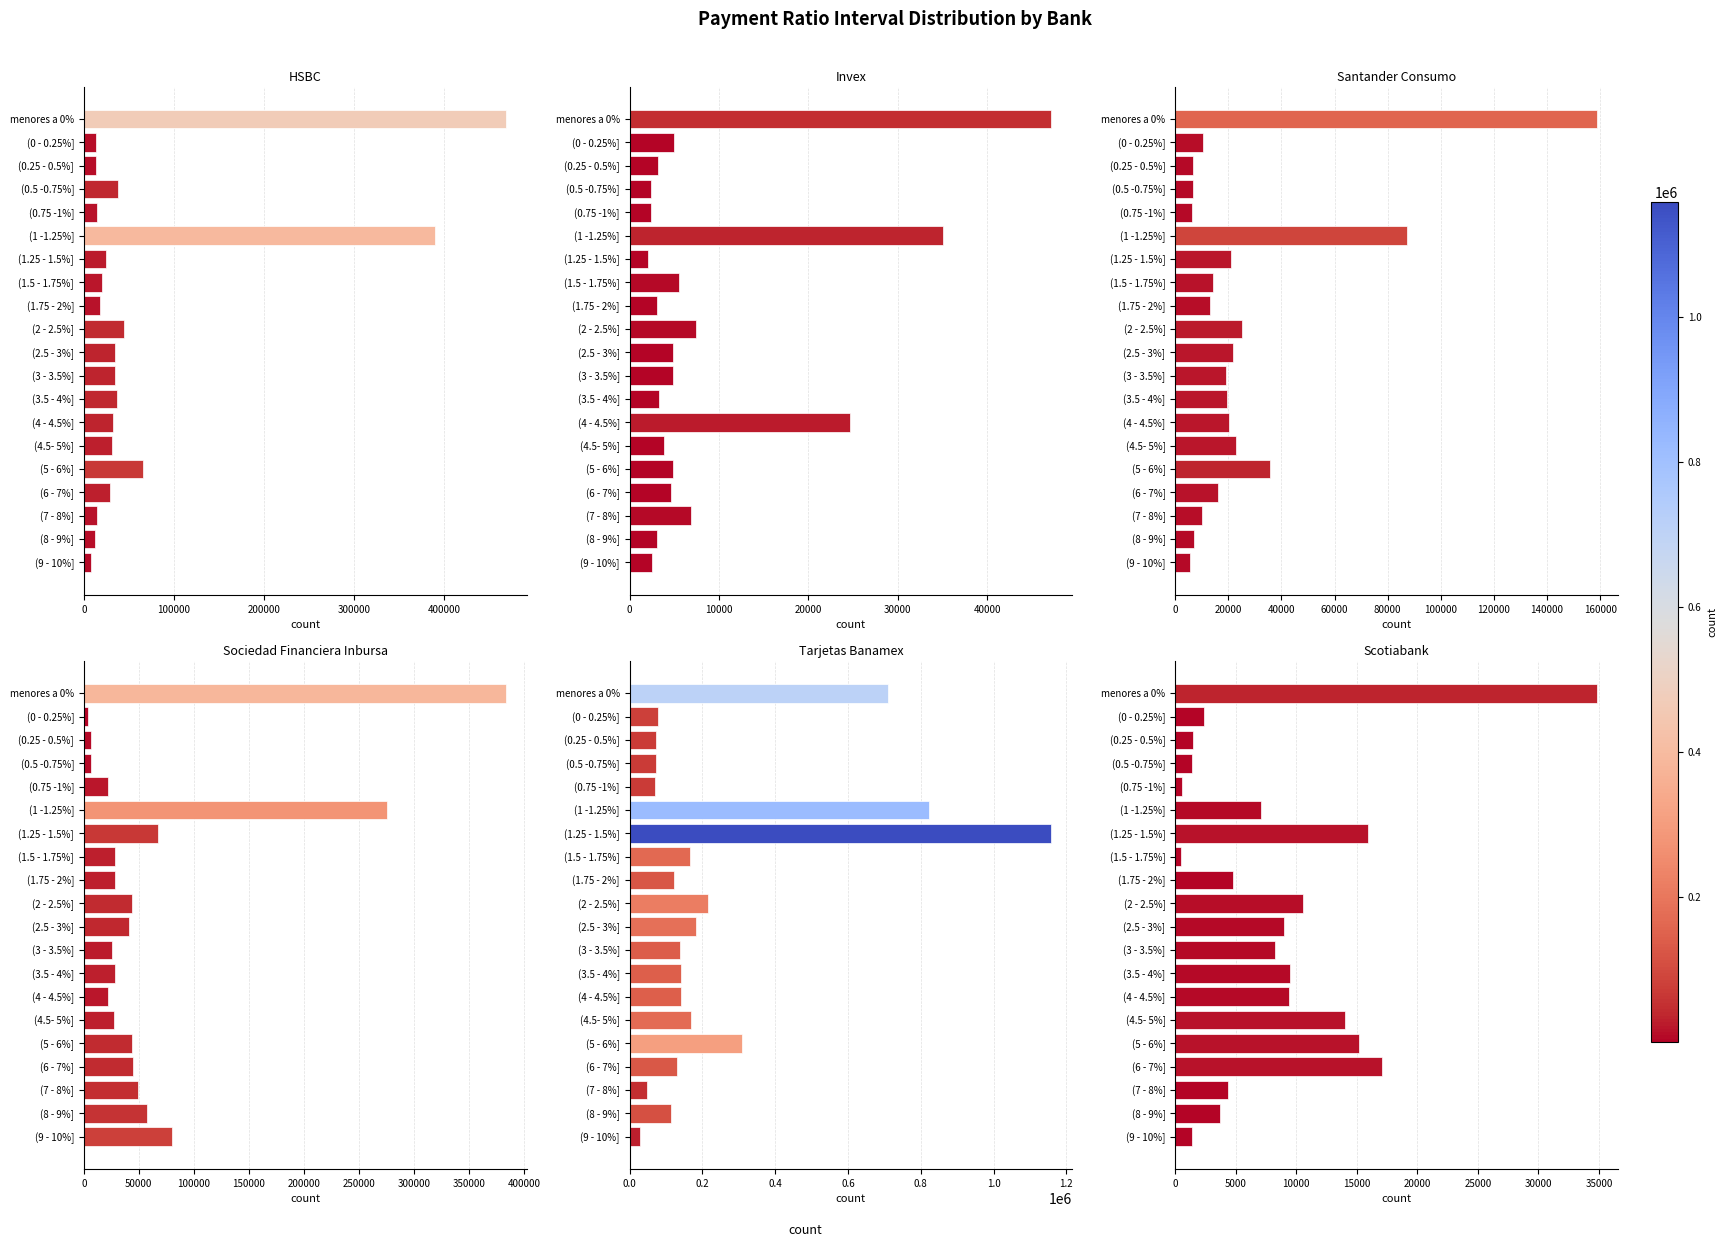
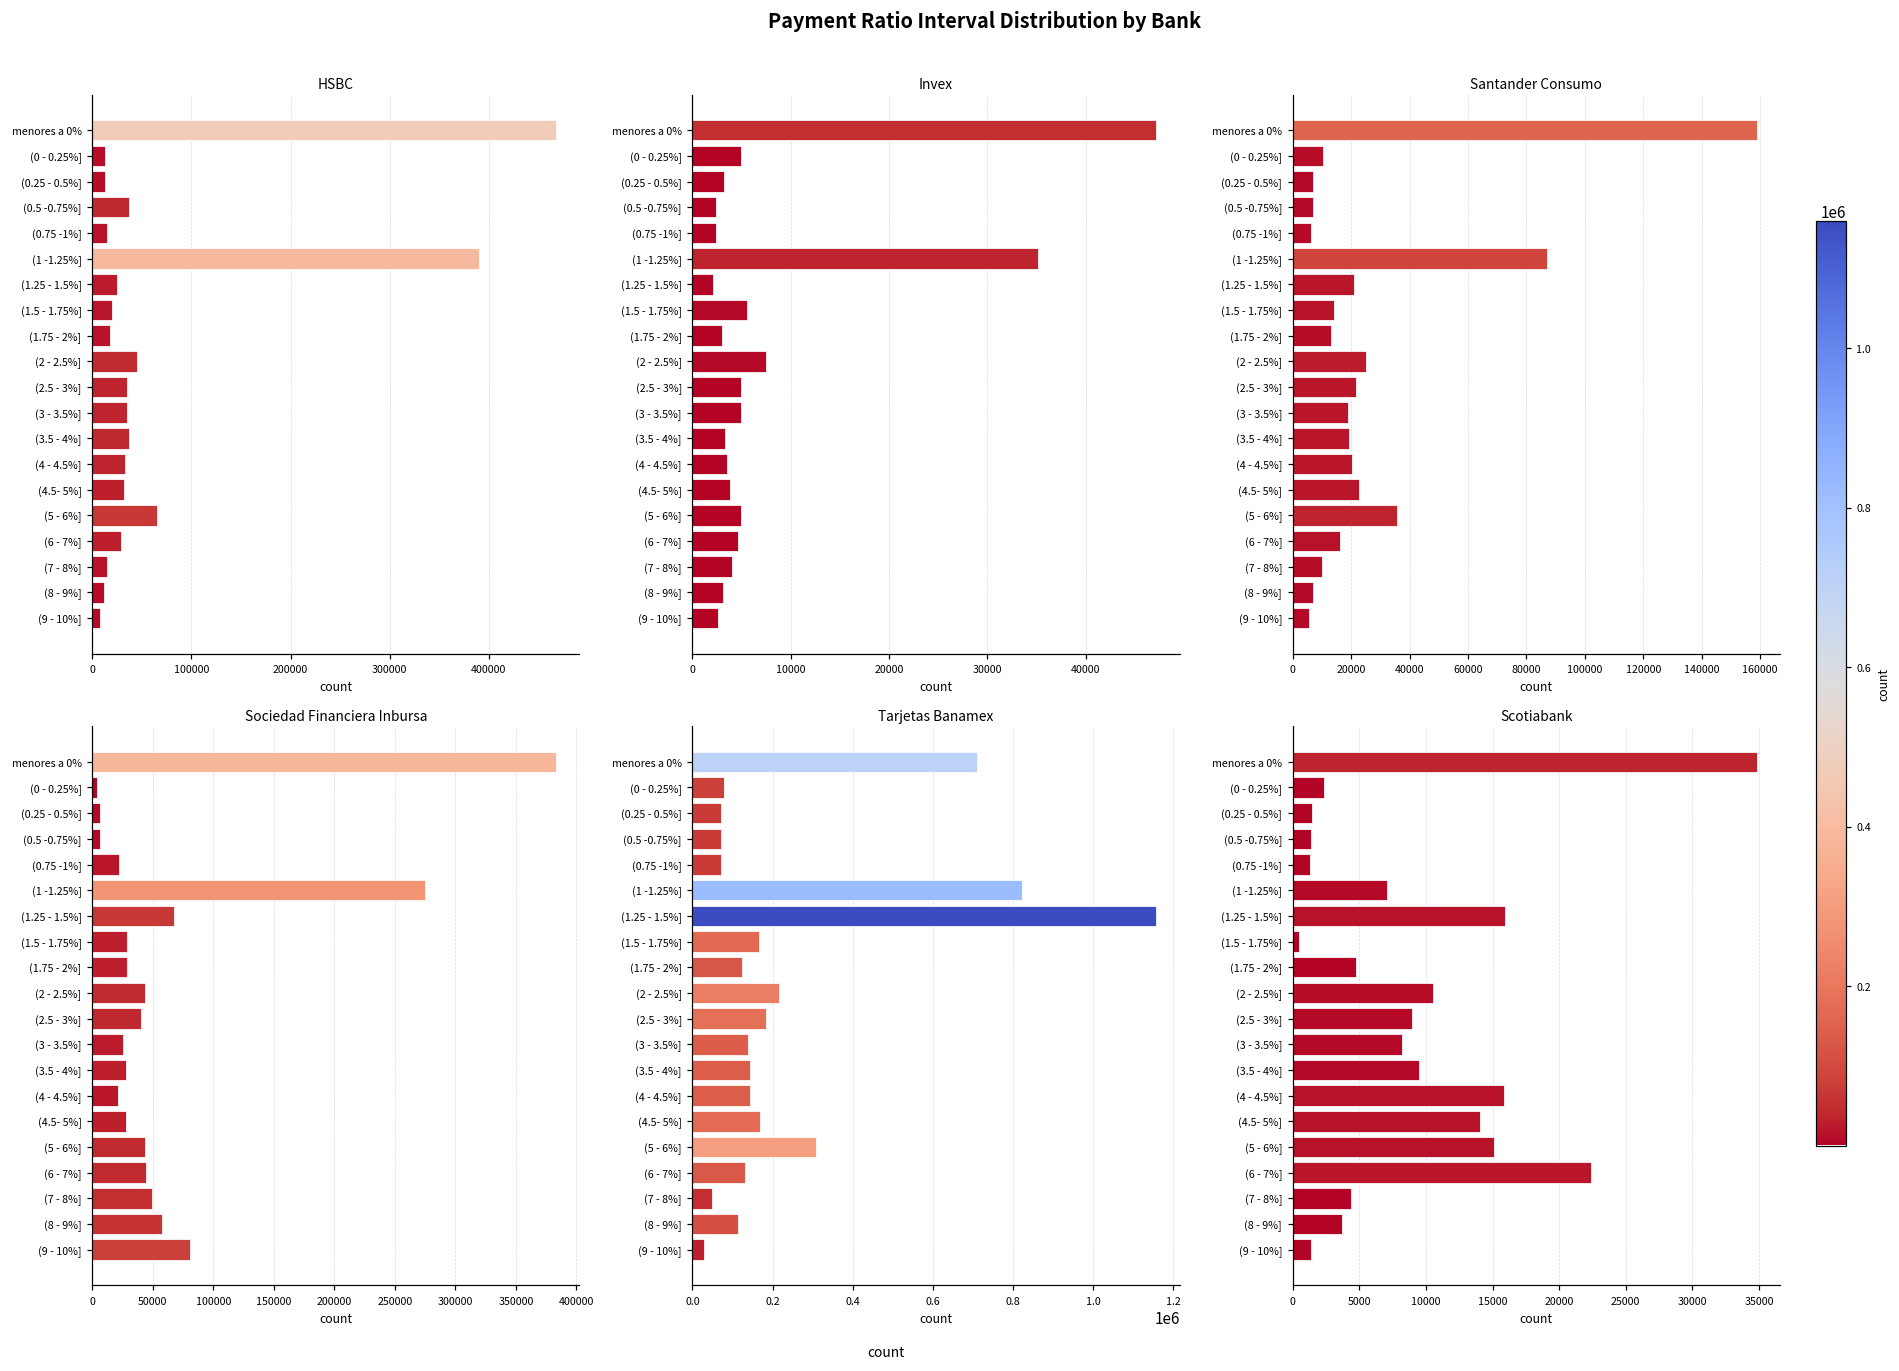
Invex, (4 - 4.5%]: 25000 -> 4000
Invex, (7 - 8%]: 7000 -> 4000
Scotiabank, (0.75 -1%]: 500 -> 1300
Scotiabank, (4 - 4.5%]: 9400 -> 15800
Scotiabank, (6 - 7%]: 17100 -> 22400
